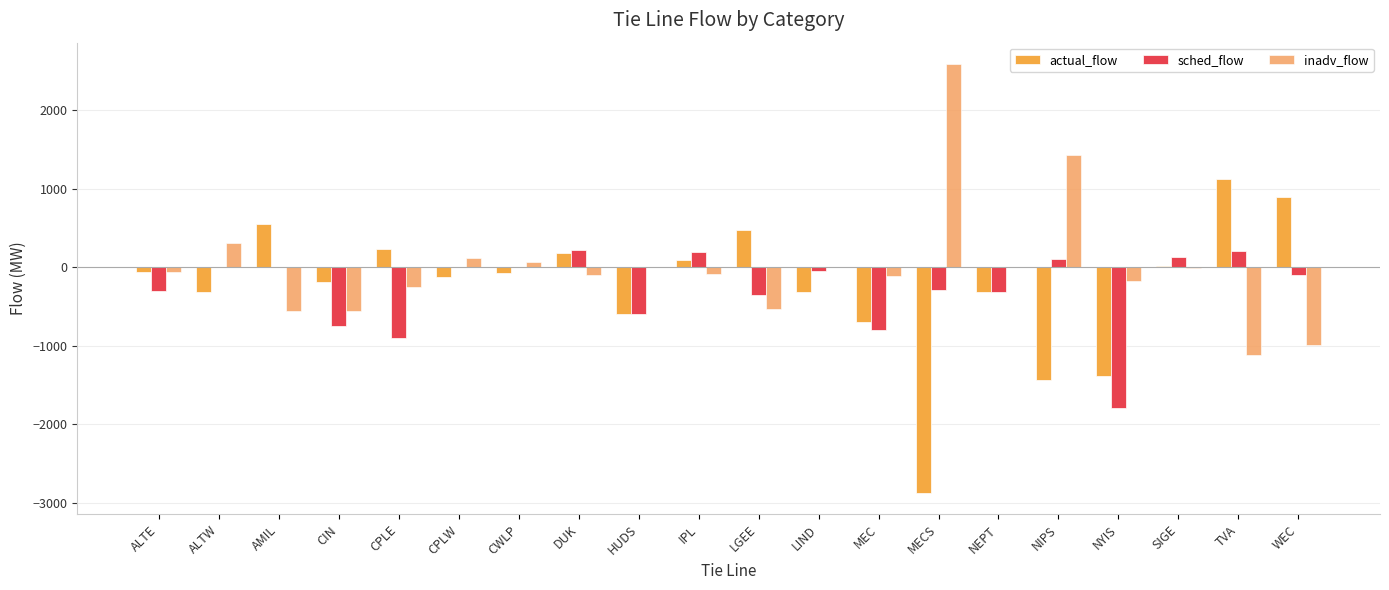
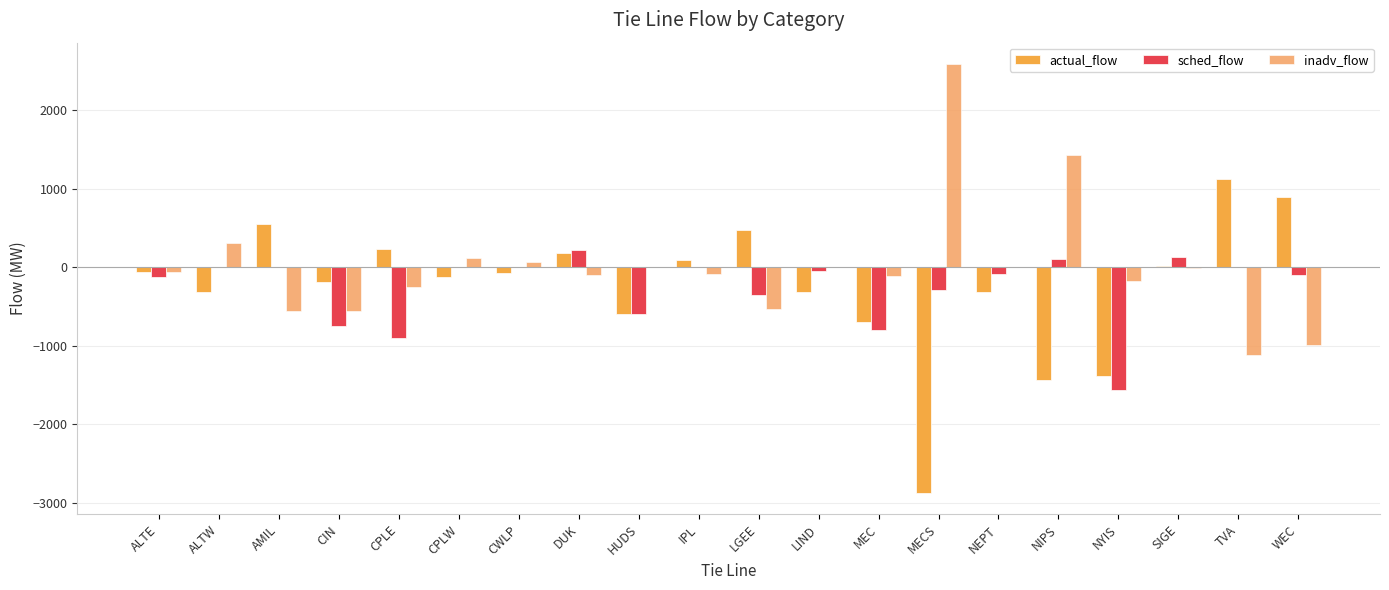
sched_flow, ALTE: -300 -> -100
sched_flow, IPL: 200 -> 0
sched_flow, NEPT: -300 -> -100
sched_flow, NYIS: -1800 -> -1600
sched_flow, TVA: 200 -> 0
